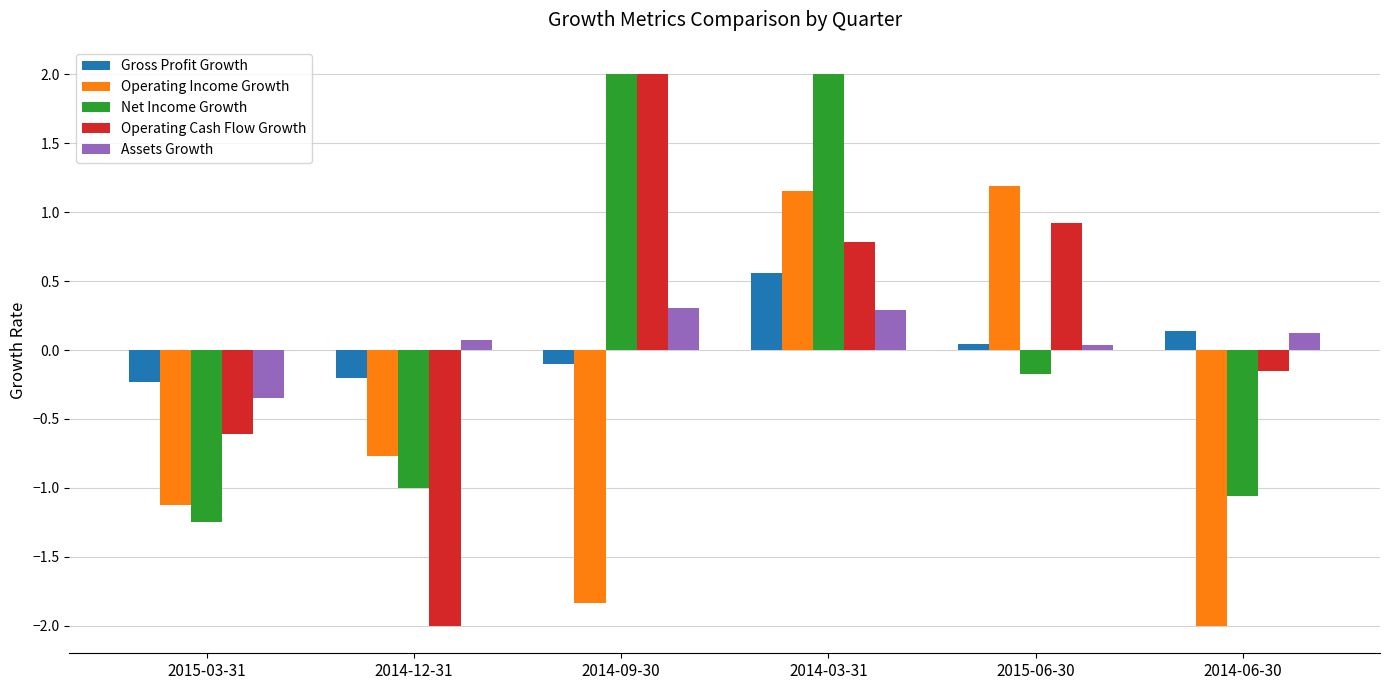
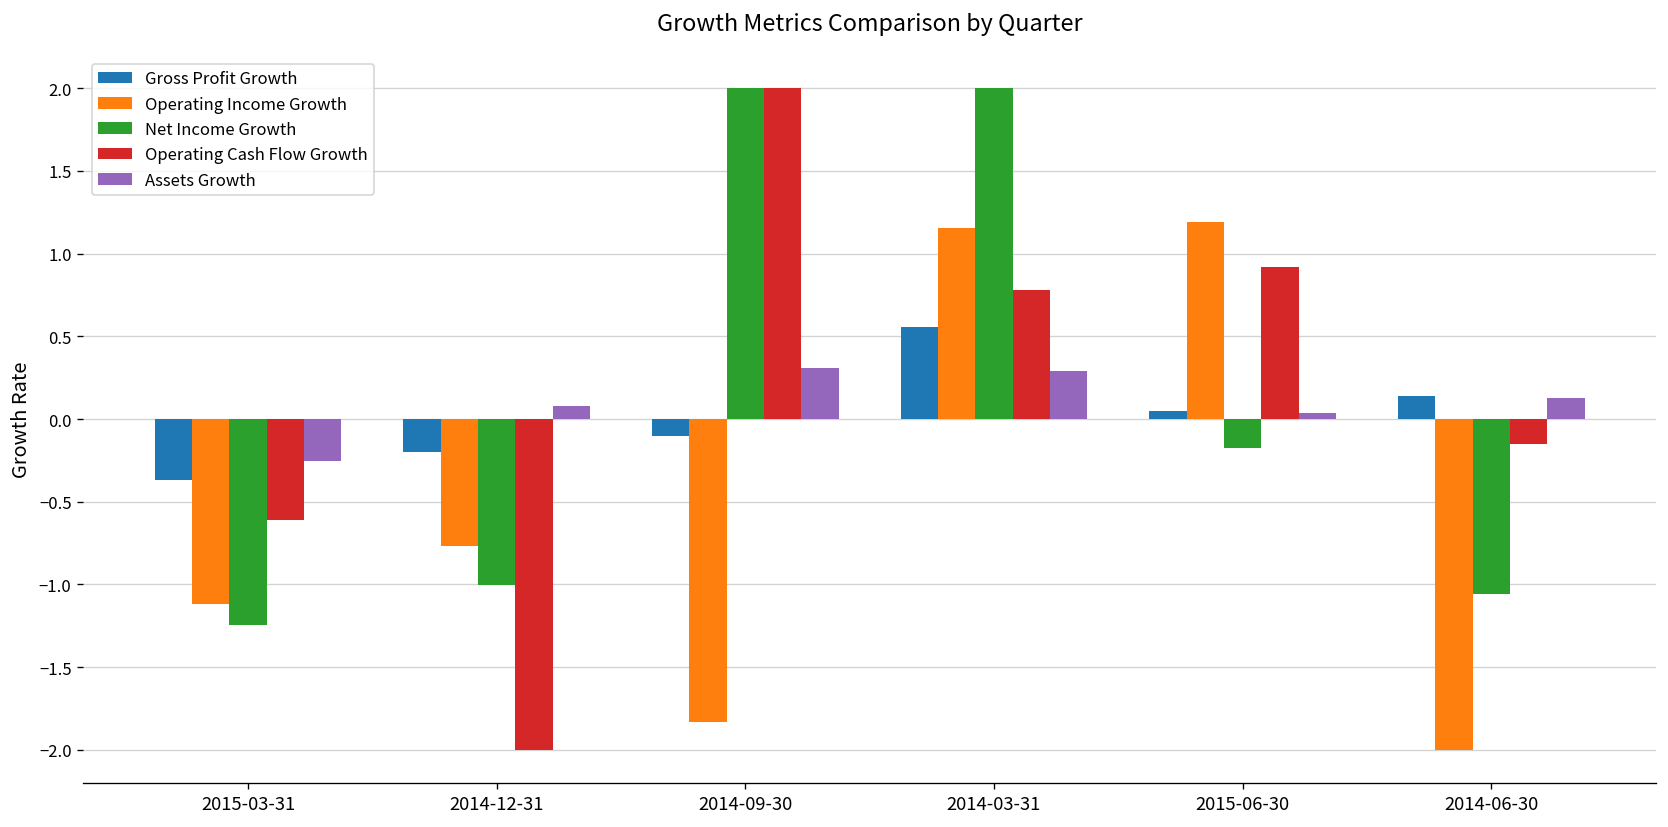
Gross Profit Growth, 2015-03-31: -0.23 -> -0.37
Assets Growth, 2015-03-31: -0.34 -> -0.25
